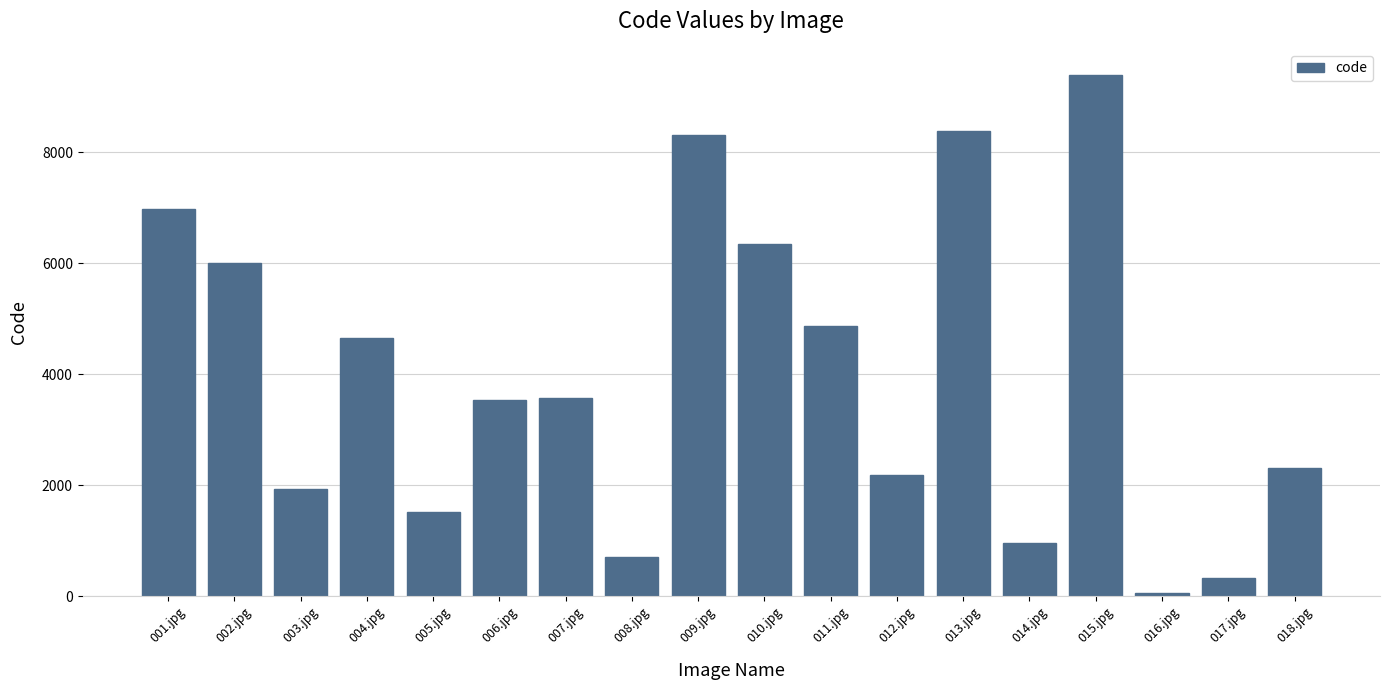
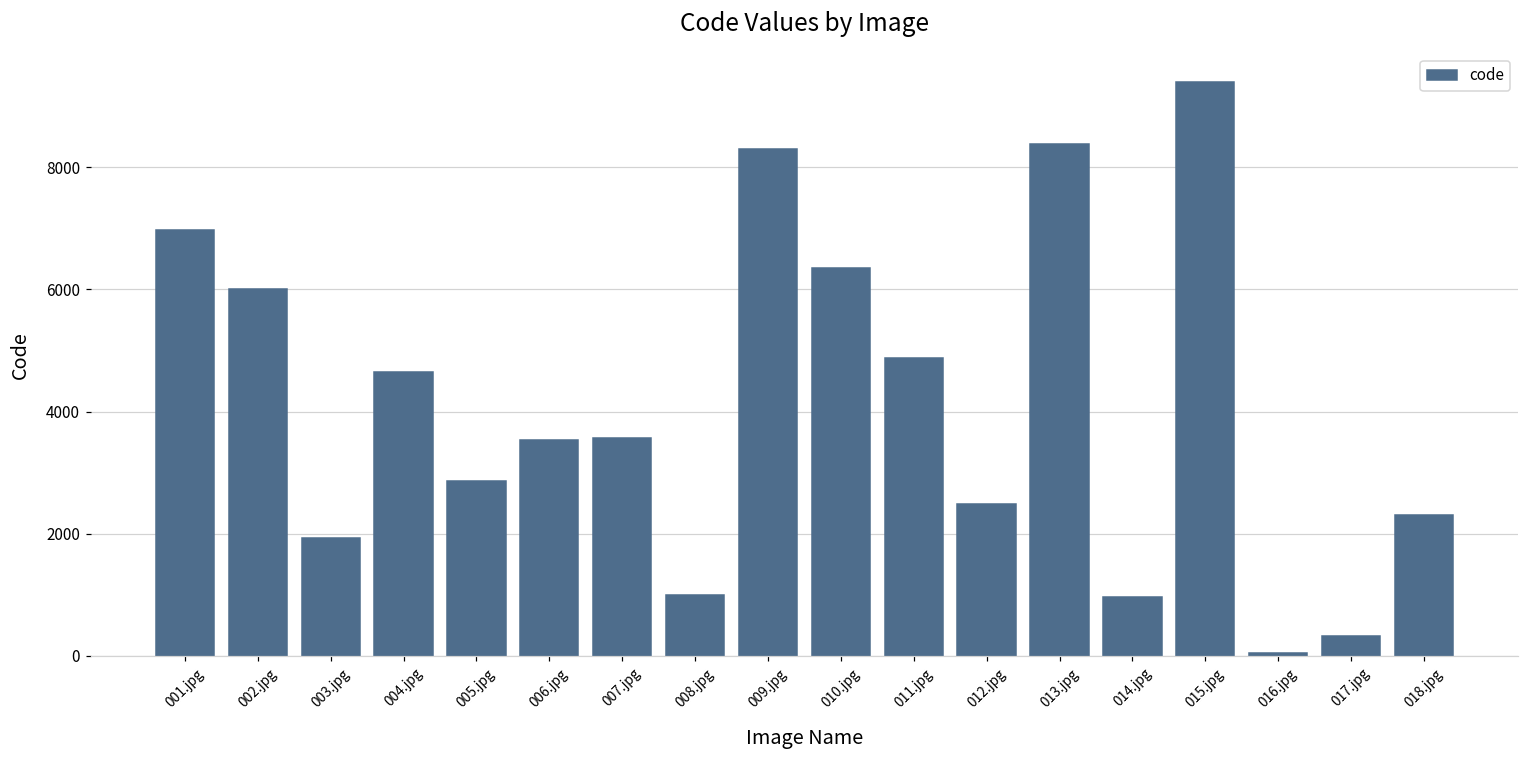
005.jpg: 1500 -> 2900
008.jpg: 700 -> 1000
012.jpg: 2200 -> 2500
